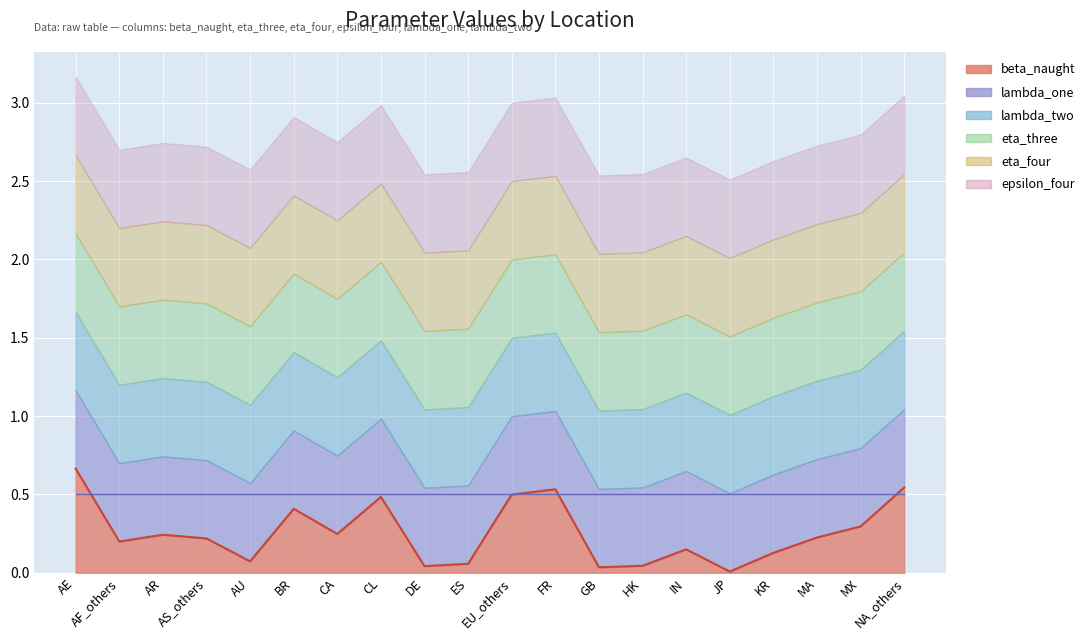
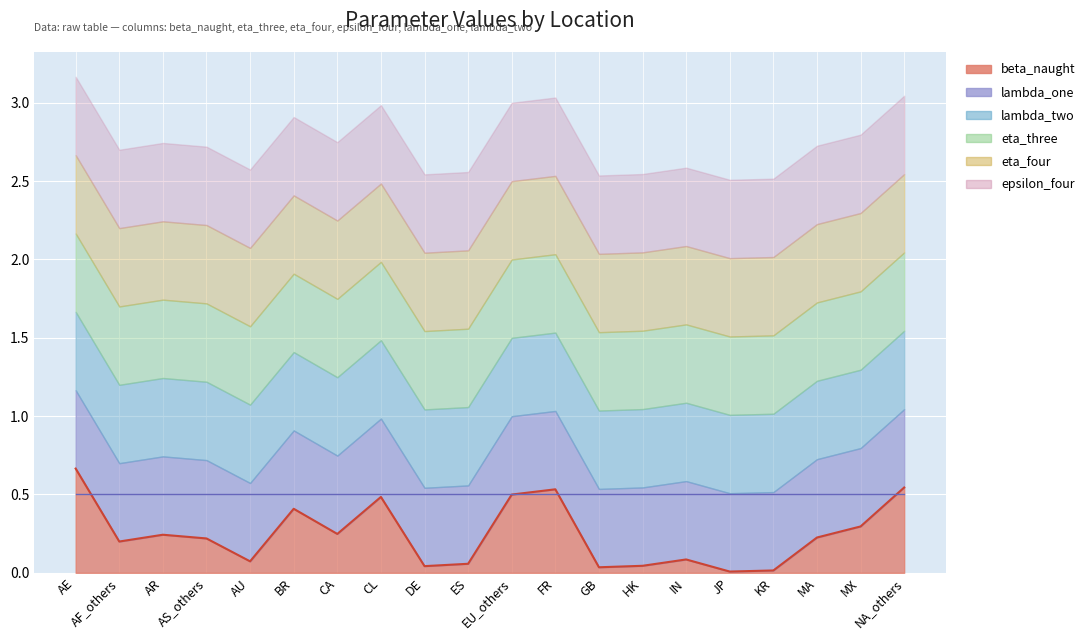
beta_naught, IN: 0.15 -> 0.09
beta_naught, KR: 0.13 -> 0.02
